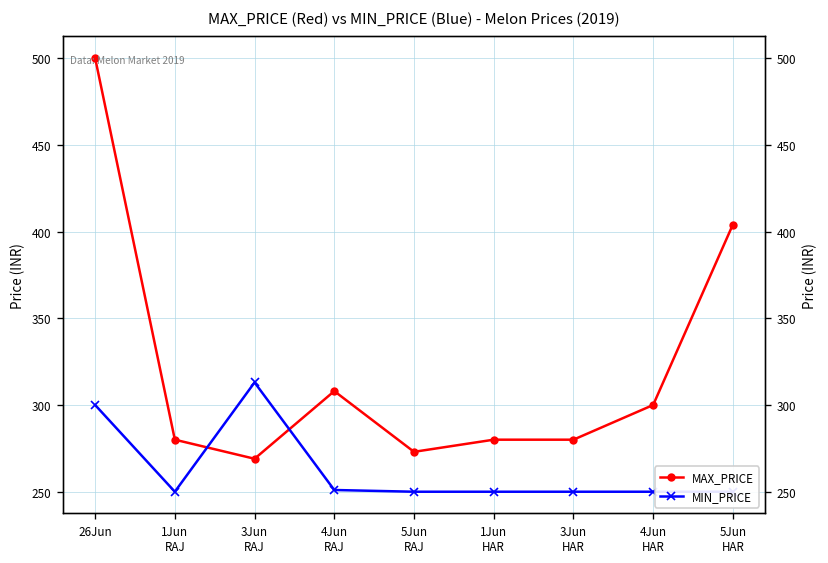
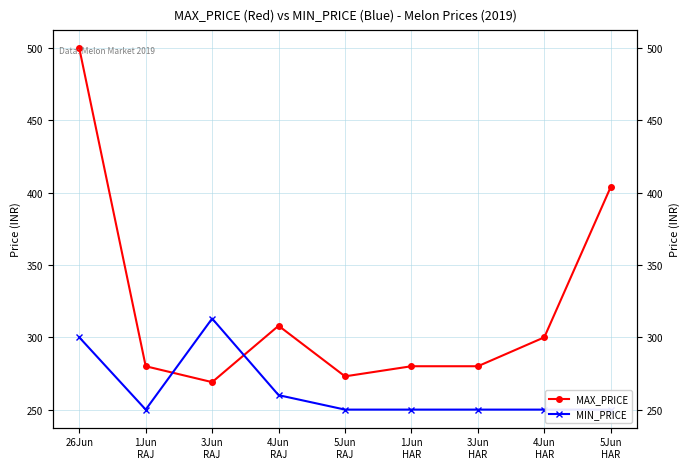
MIN_PRICE, 4Jun RAJ: 251 -> 260
